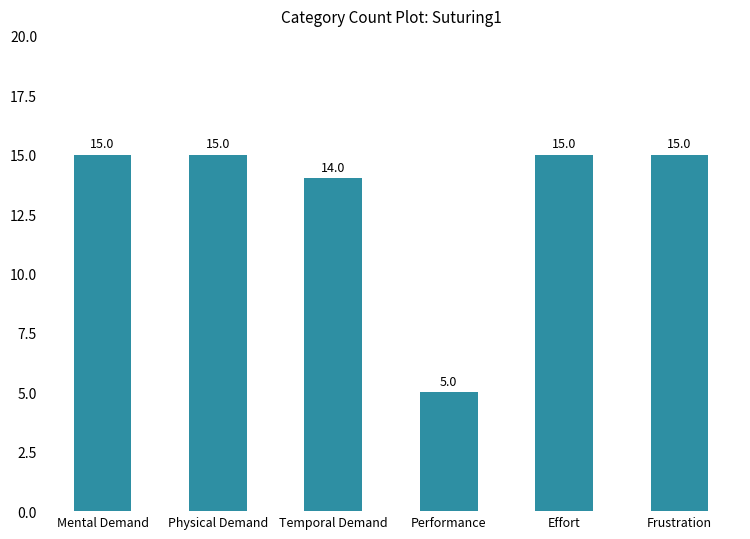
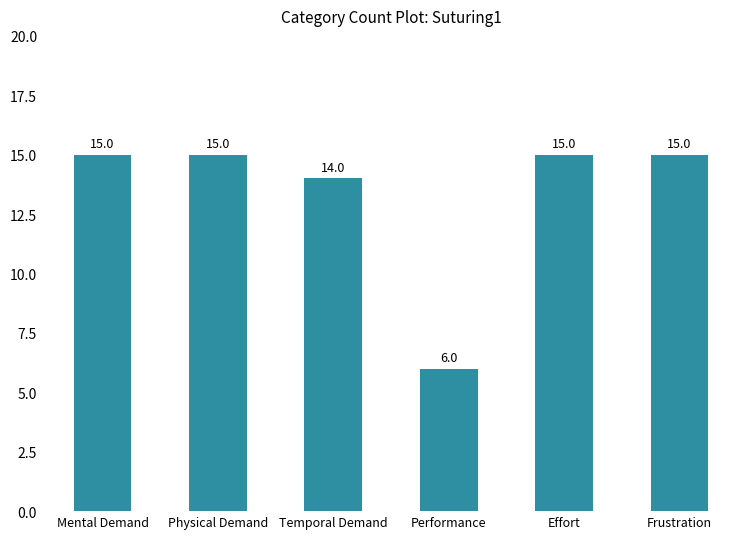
Performance: 5.0 -> 6.0
